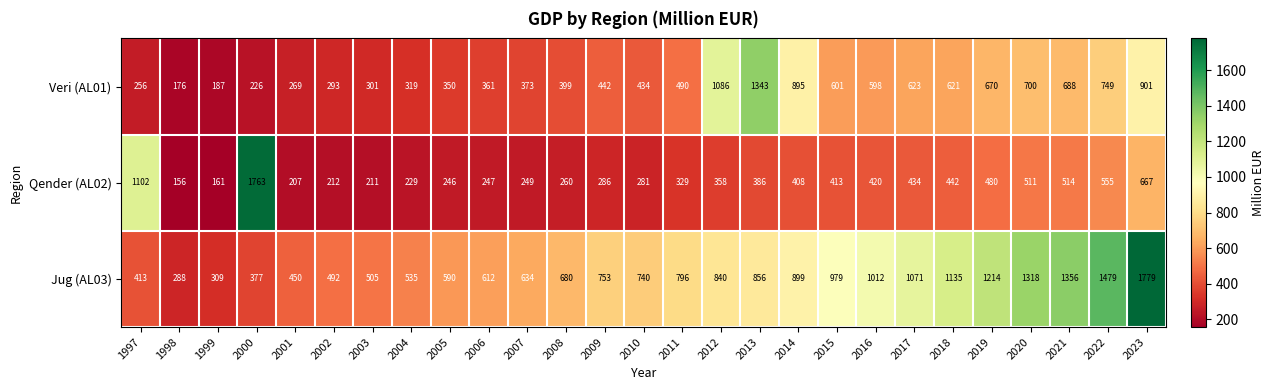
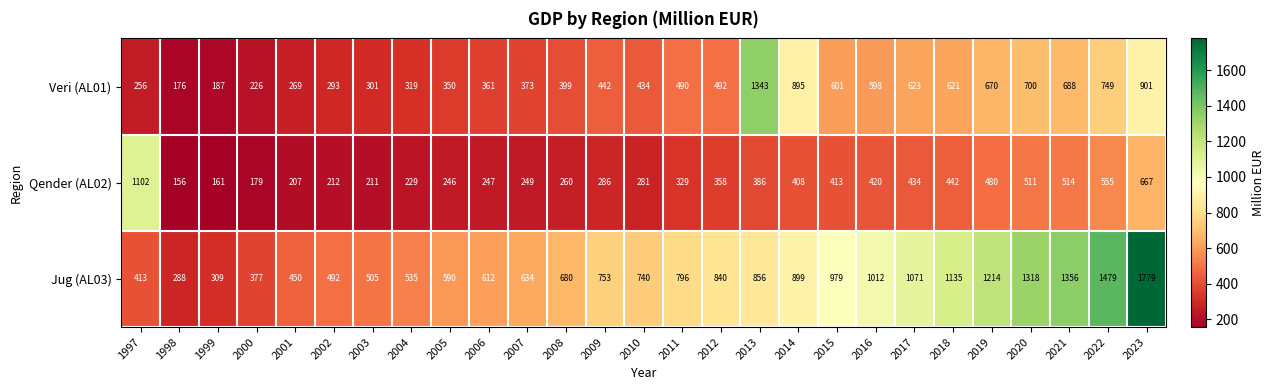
Veri (AL01), 2012: 1086 -> 492
Qender (AL02), 2000: 1763 -> 179
